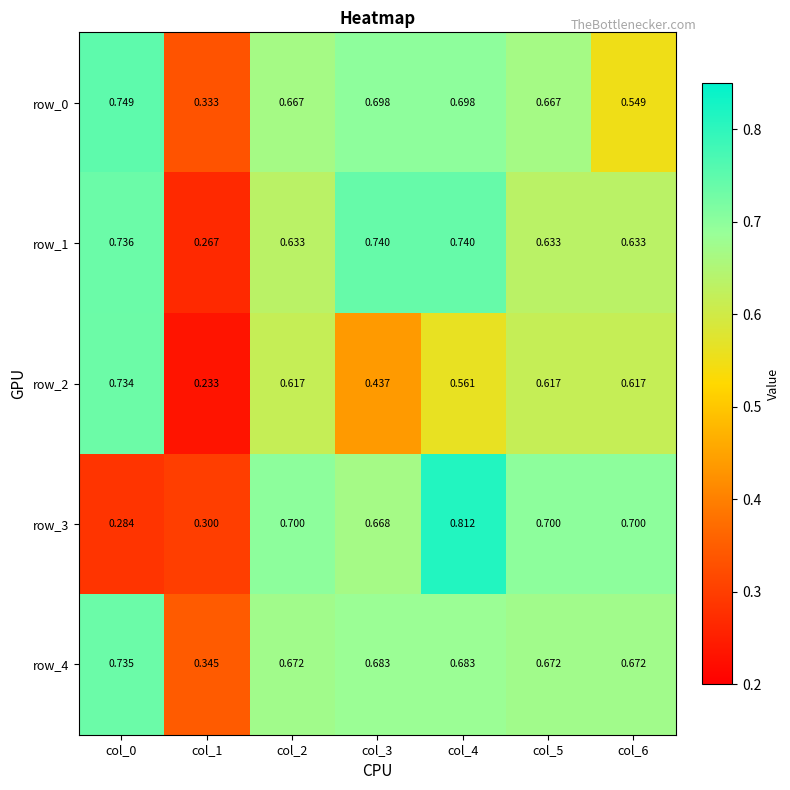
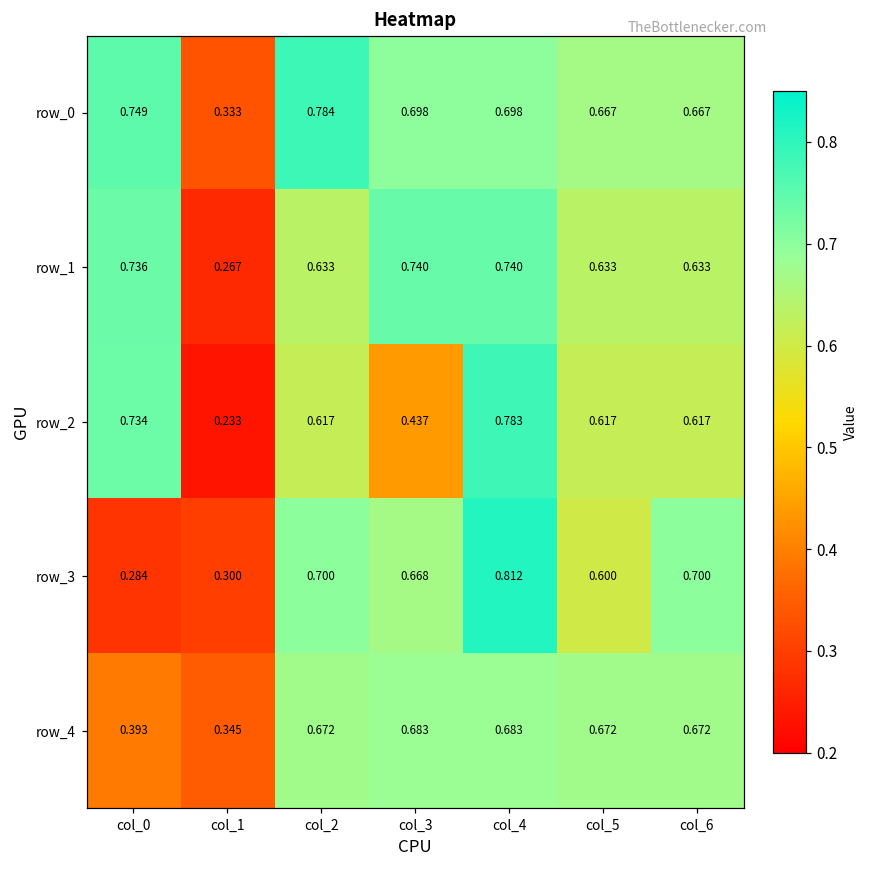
row_0, col_2: 0.667 -> 0.784
row_0, col_6: 0.549 -> 0.667
row_2, col_4: 0.561 -> 0.783
row_3, col_5: 0.700 -> 0.600
row_4, col_0: 0.735 -> 0.393
